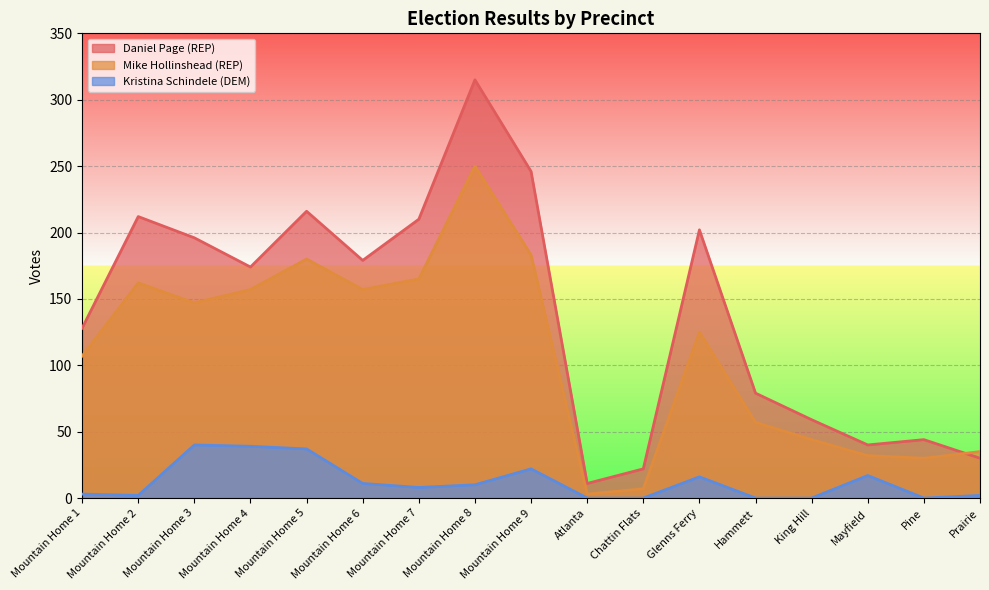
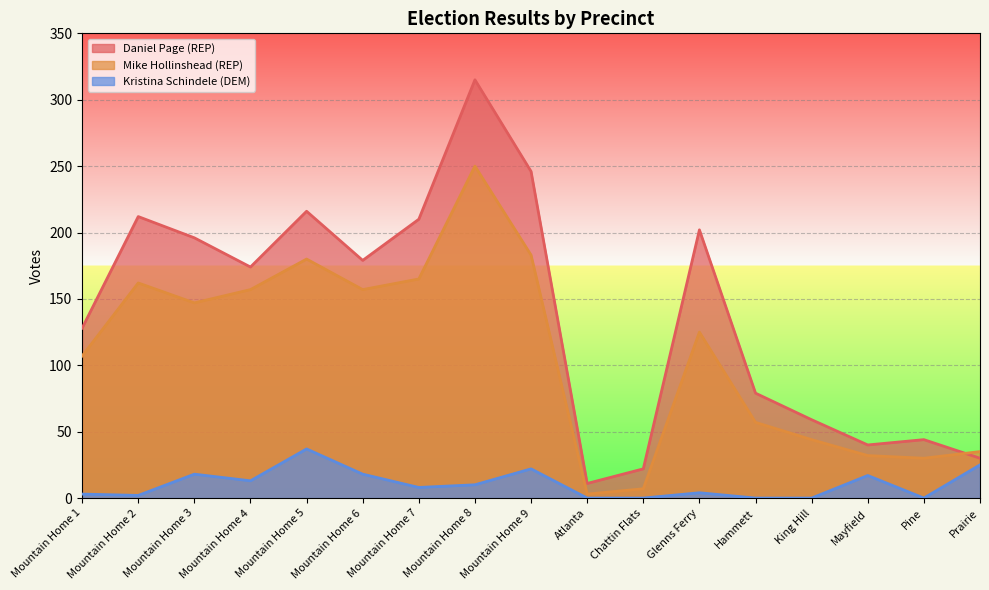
Kristina Schindele (DEM), Mountain Home 3: 40 -> 18
Kristina Schindele (DEM), Mountain Home 4: 39 -> 13
Kristina Schindele (DEM), Mountain Home 6: 11 -> 18
Kristina Schindele (DEM), Glenns Ferry: 16 -> 4
Kristina Schindele (DEM), Prairie: 2 -> 25
